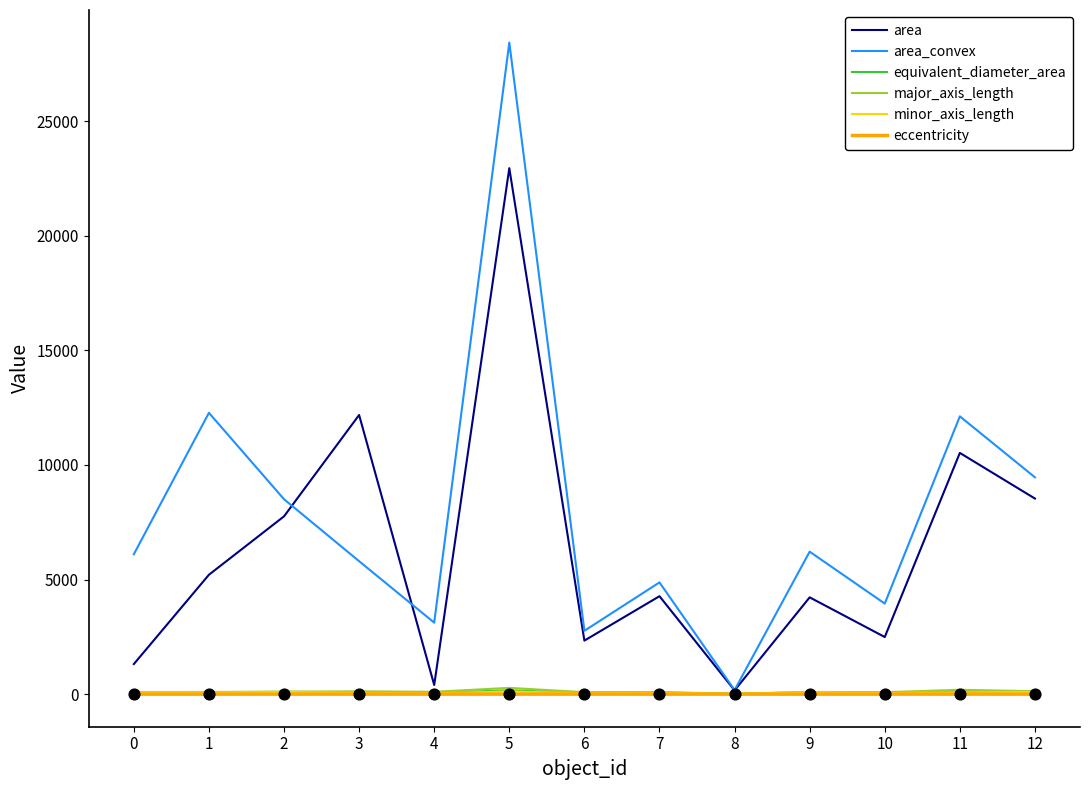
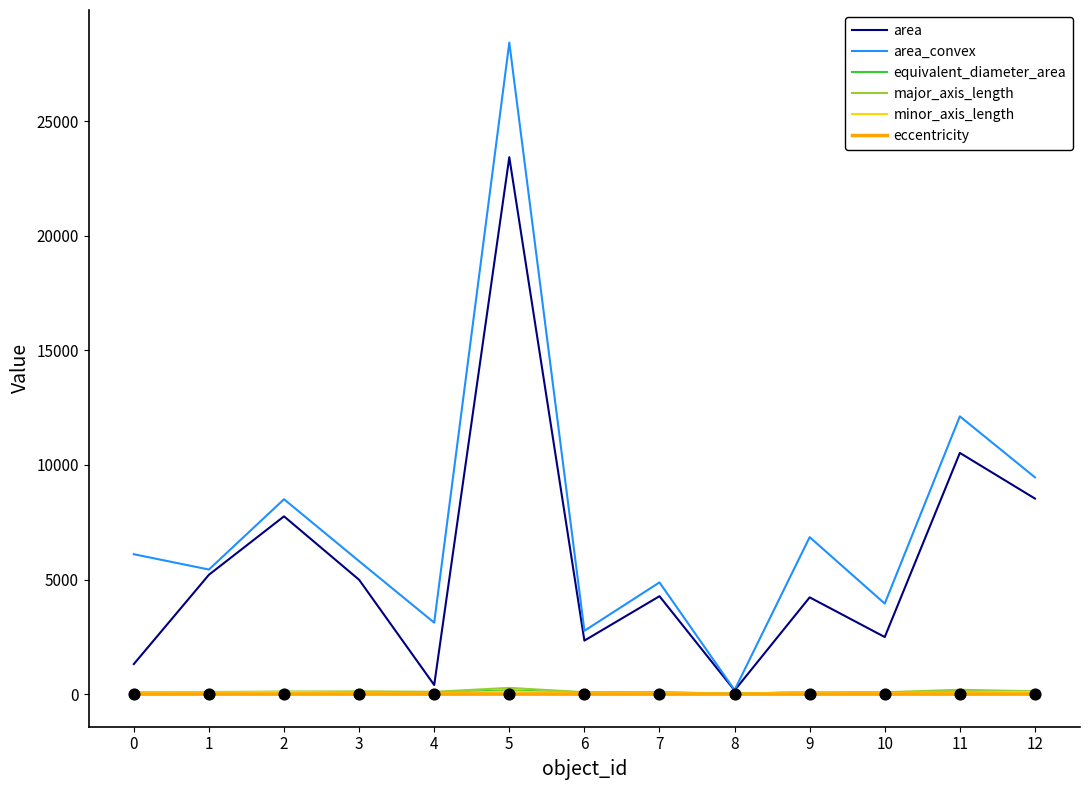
area_convex, 1: 12300 -> 5400
area, 3: 12200 -> 5000
area, 5: 23000 -> 23400
area_convex, 9: 6200 -> 6900
